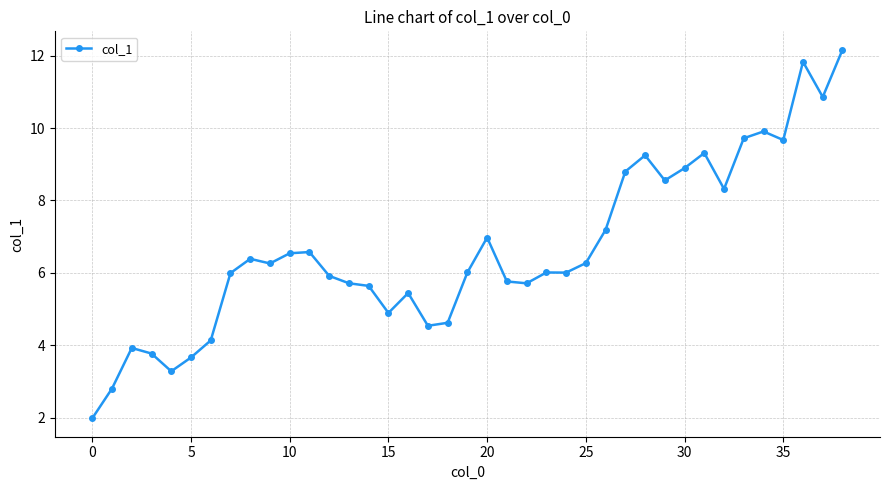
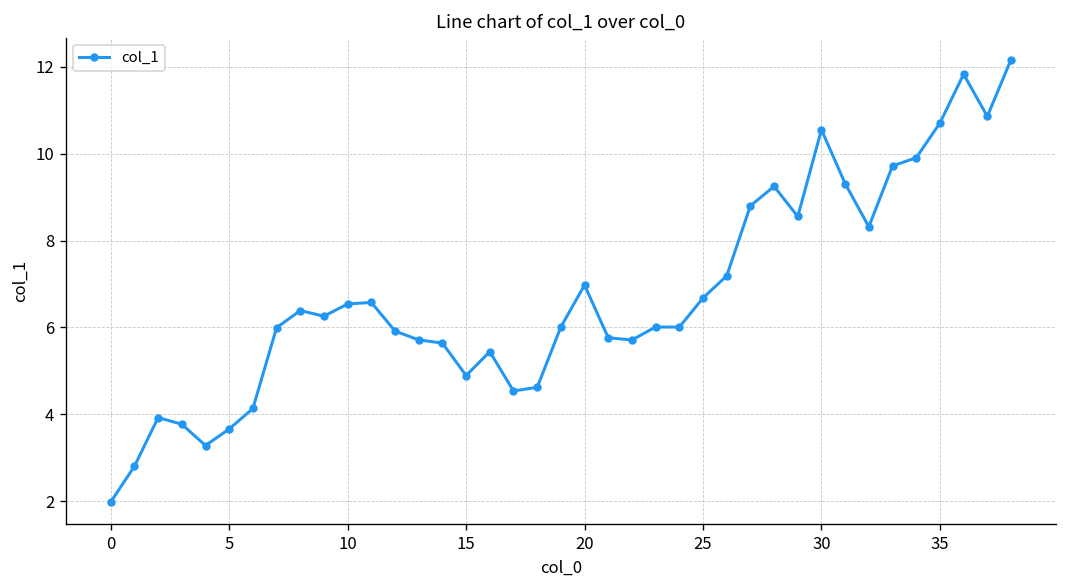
25: 6.3 -> 6.7
30: 8.9 -> 10.6
35: 9.7 -> 10.7
